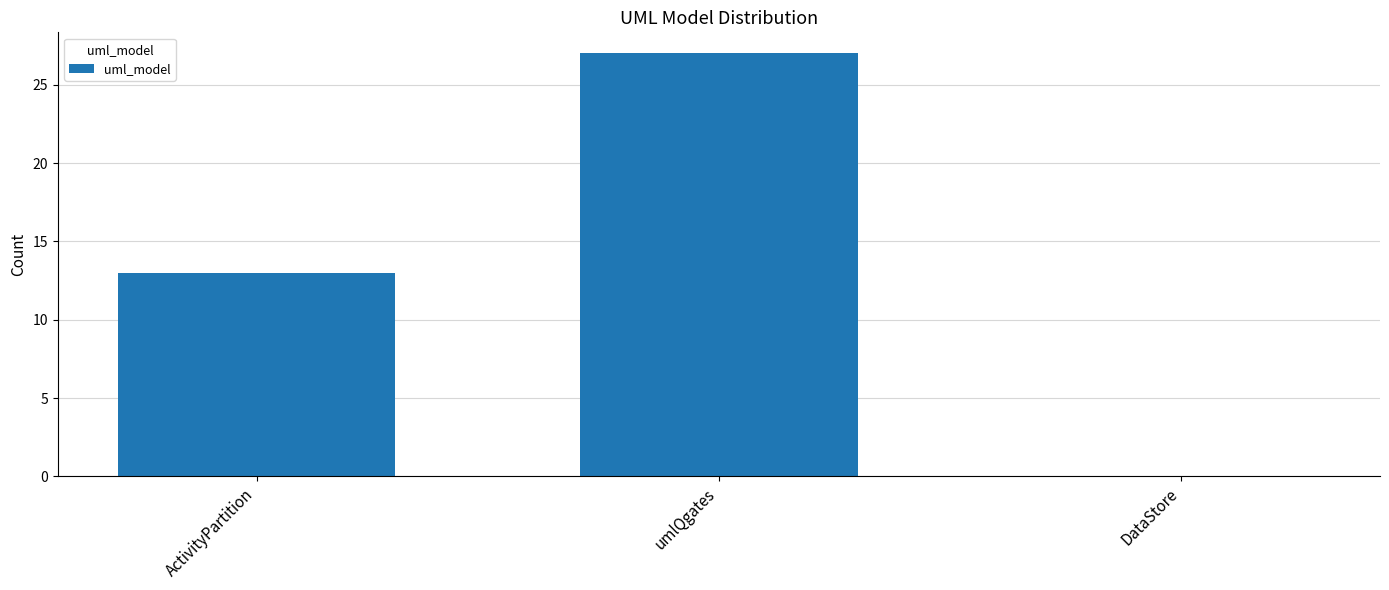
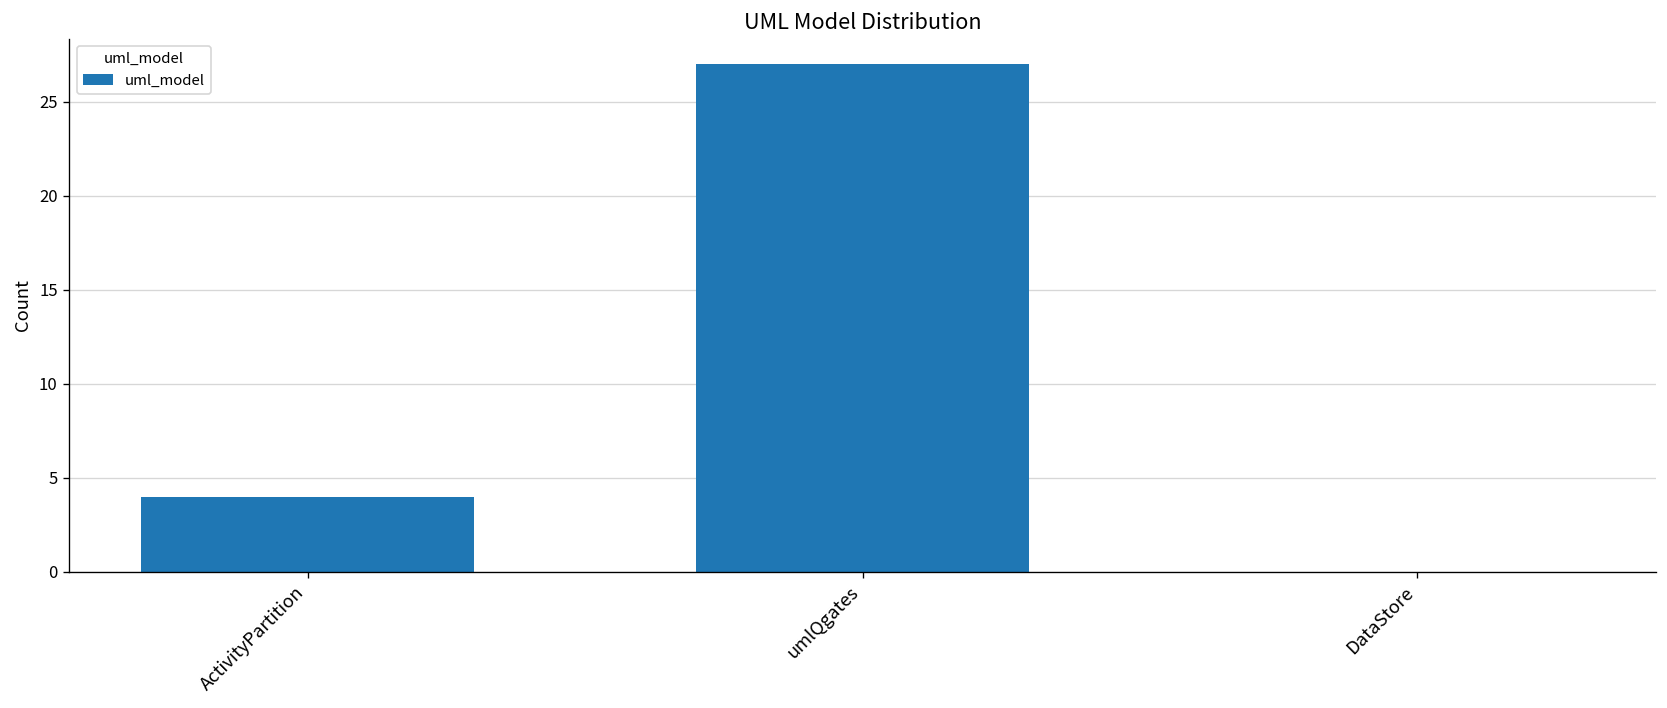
ActivityPartition: 13 -> 4
